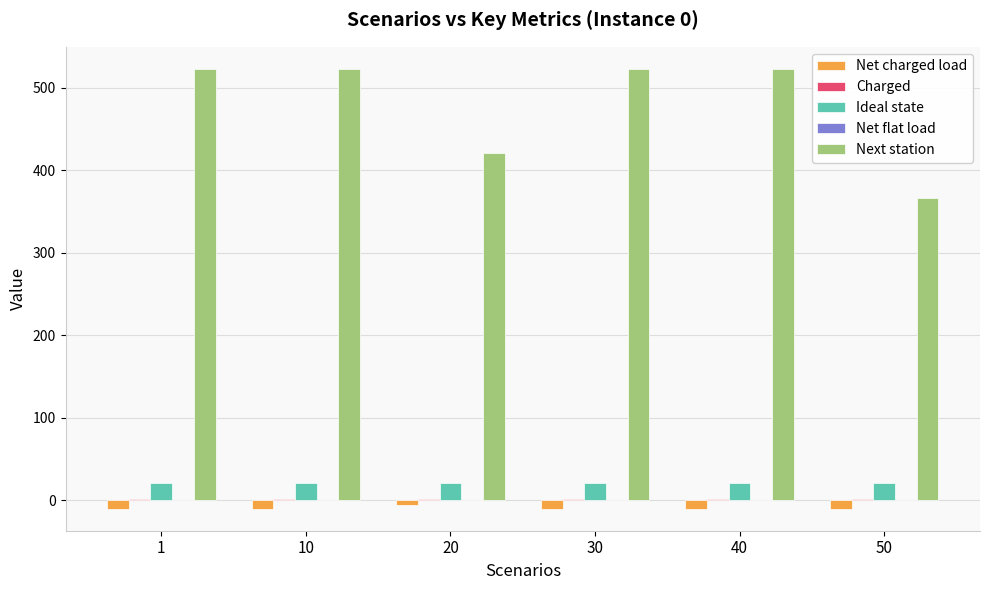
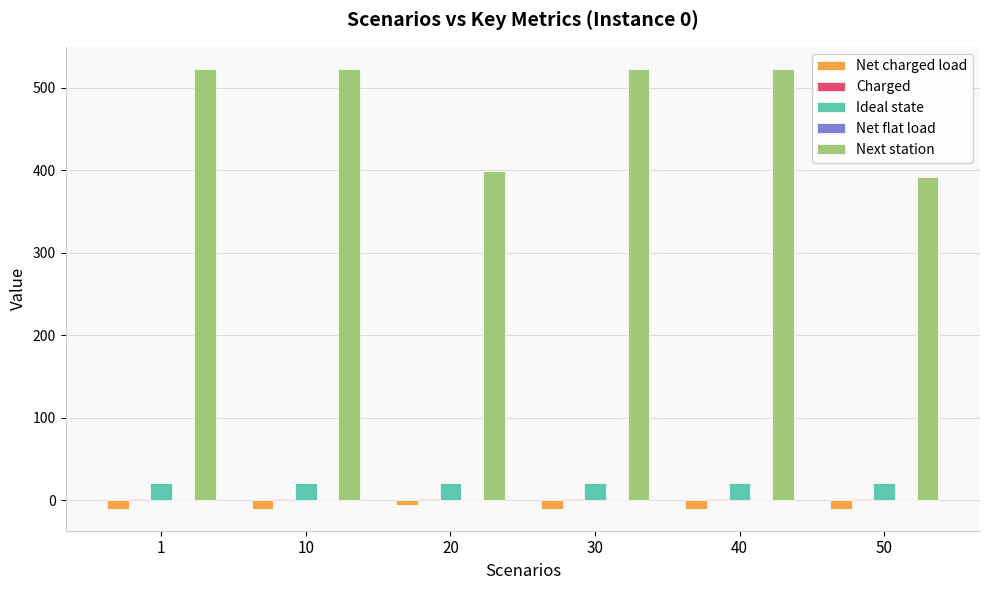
Next station, 20: 420 -> 400
Next station, 50: 370 -> 390
